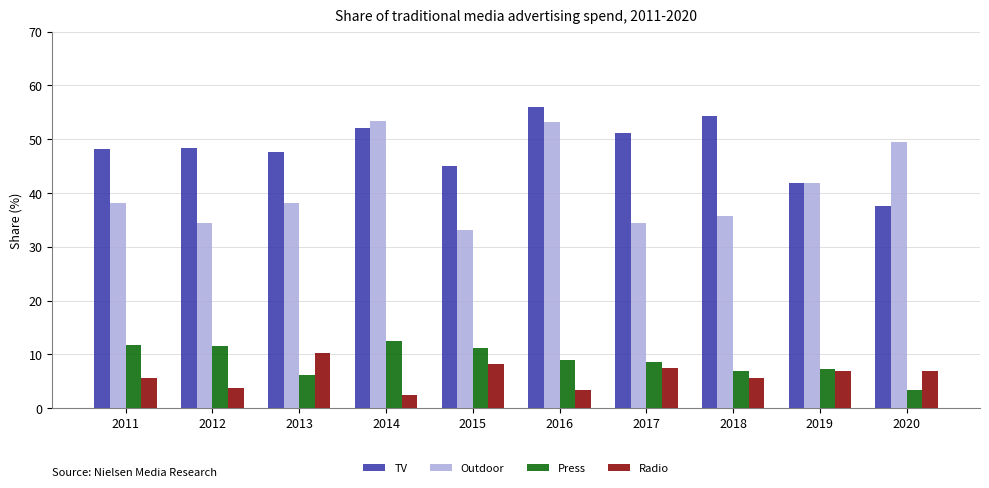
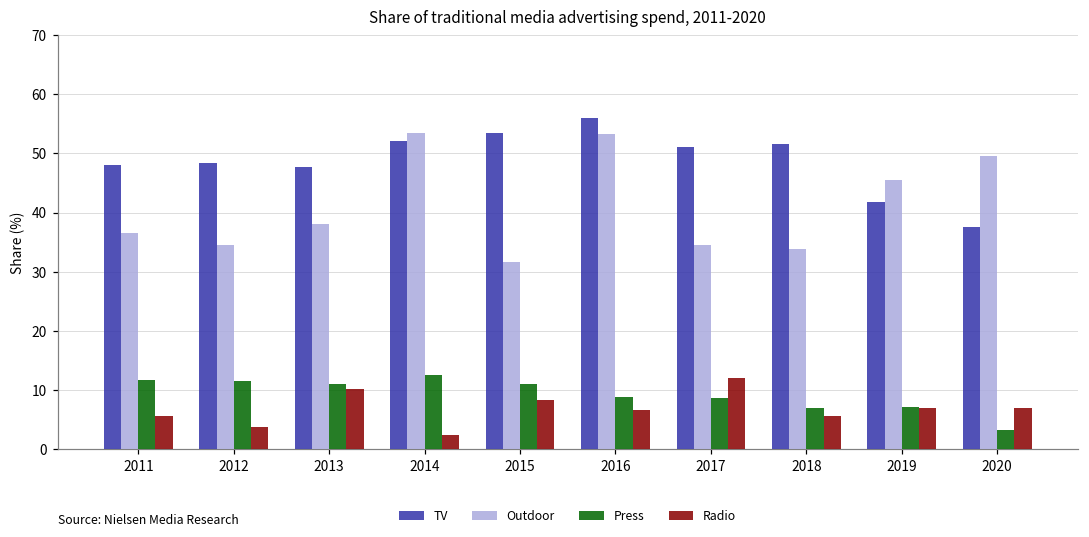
Outdoor, 2011: 38 -> 37
Press, 2013: 6 -> 11
TV, 2015: 45 -> 53
Outdoor, 2015: 33 -> 32
Radio, 2016: 3 -> 7
Radio, 2017: 7 -> 12
TV, 2018: 54 -> 52
Outdoor, 2018: 36 -> 34
Outdoor, 2019: 42 -> 46
